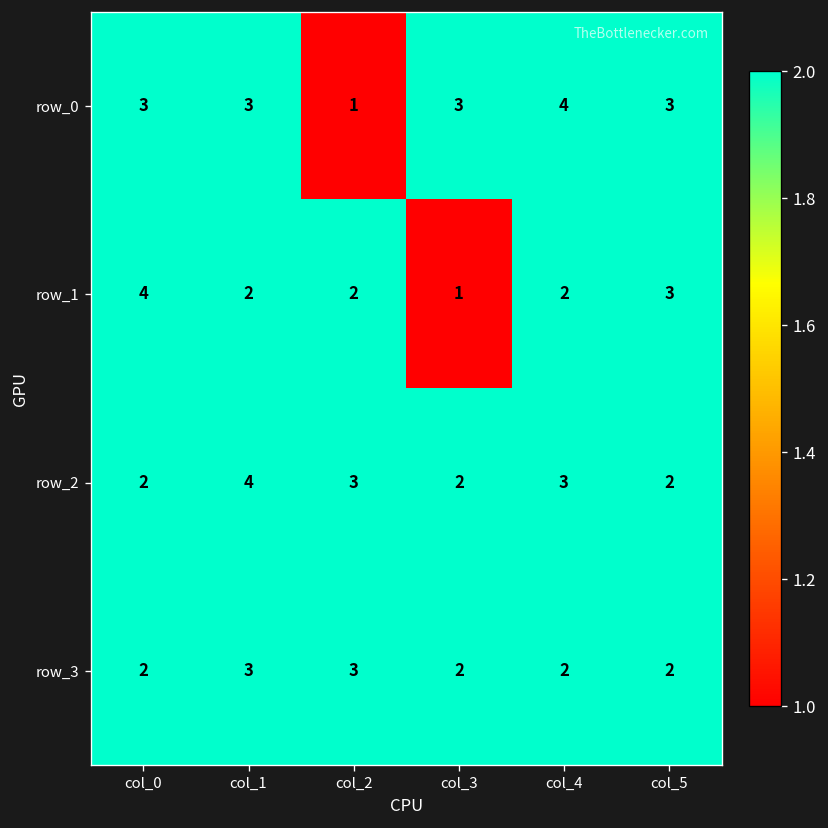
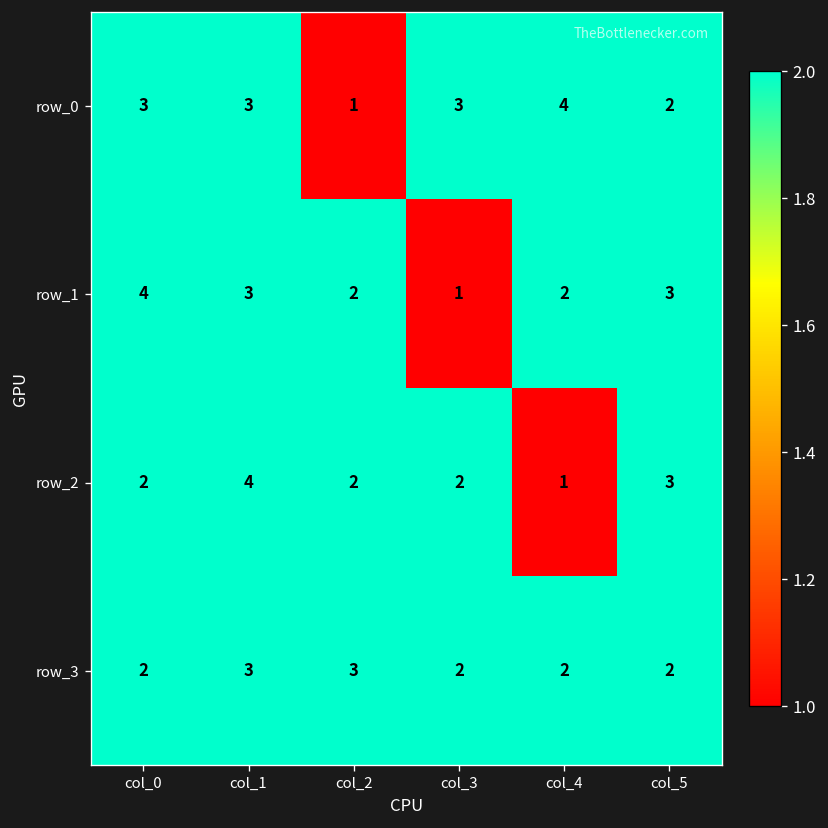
row_0, col_5: 3 -> 2
row_1, col_1: 2 -> 3
row_2, col_2: 3 -> 2
row_2, col_4: 3 -> 1
row_2, col_5: 2 -> 3
